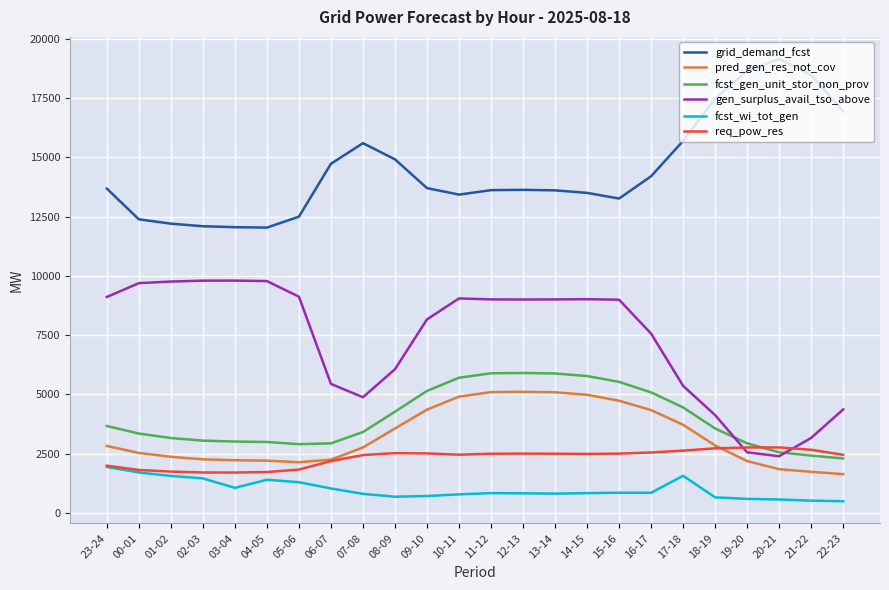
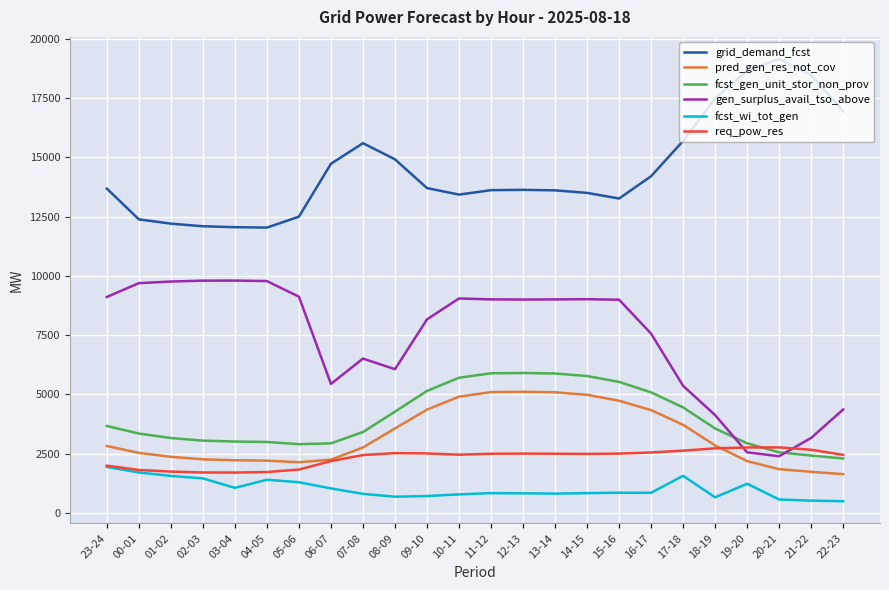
gen_surplus_avail_tso_above, 07-08: 4900 -> 6500
fcst_wi_tot_gen, 19-20: 600 -> 1200
